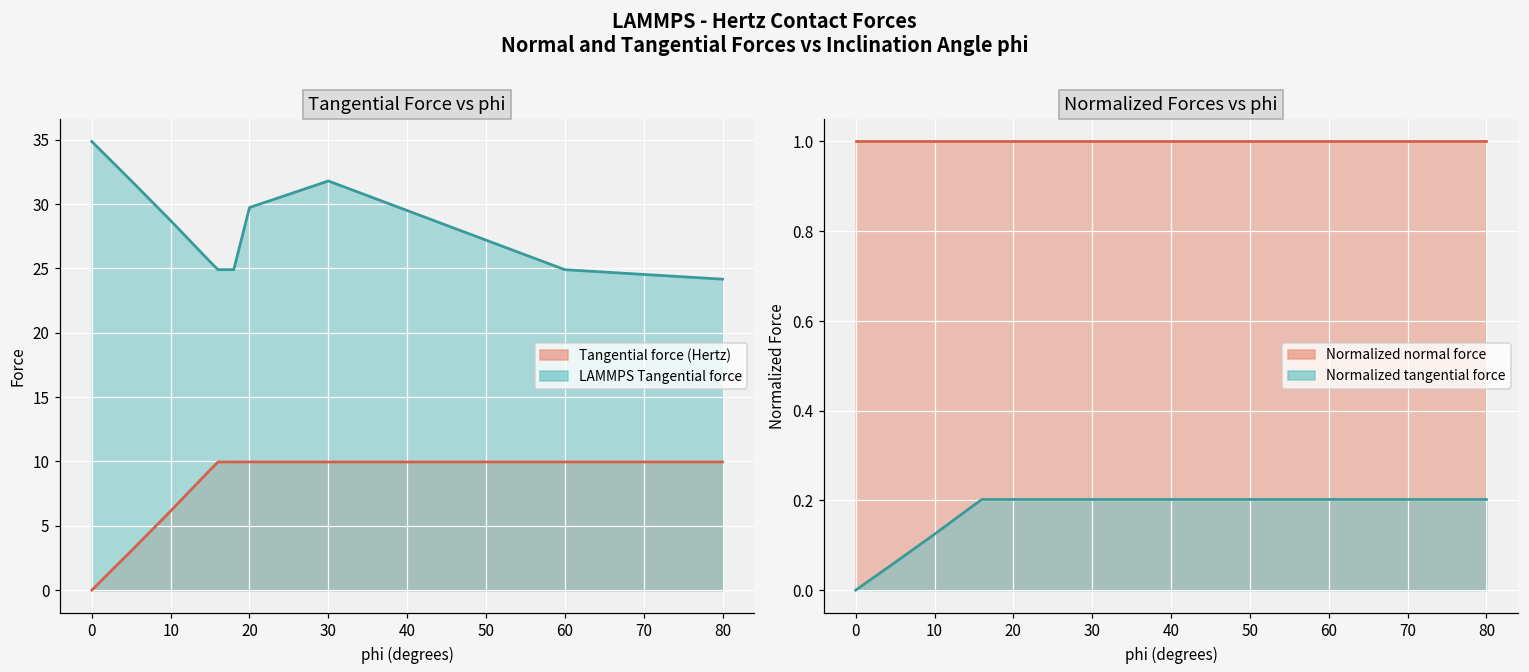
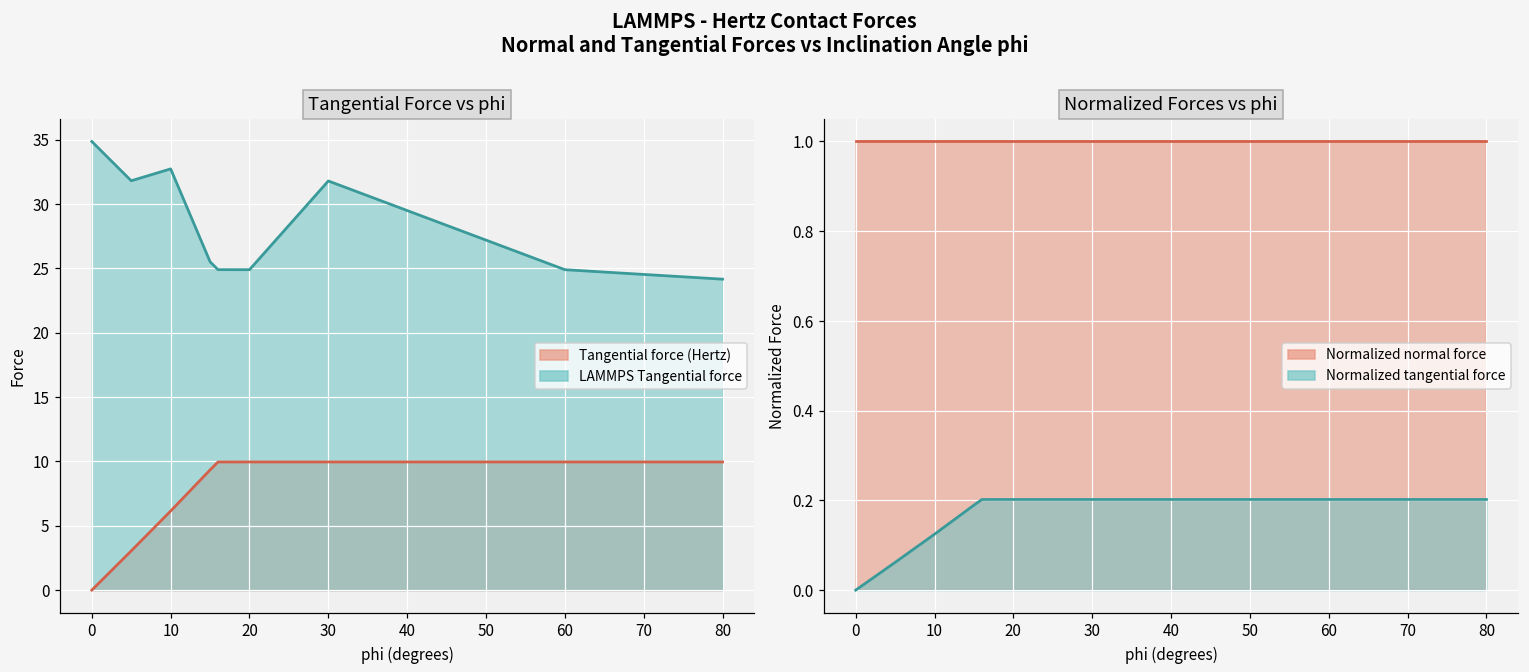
Tangential Force vs phi, LAMMPS Tangential force, 10: 28.7 -> 32.7
Tangential Force vs phi, LAMMPS Tangential force, 20: 29.7 -> 24.9
